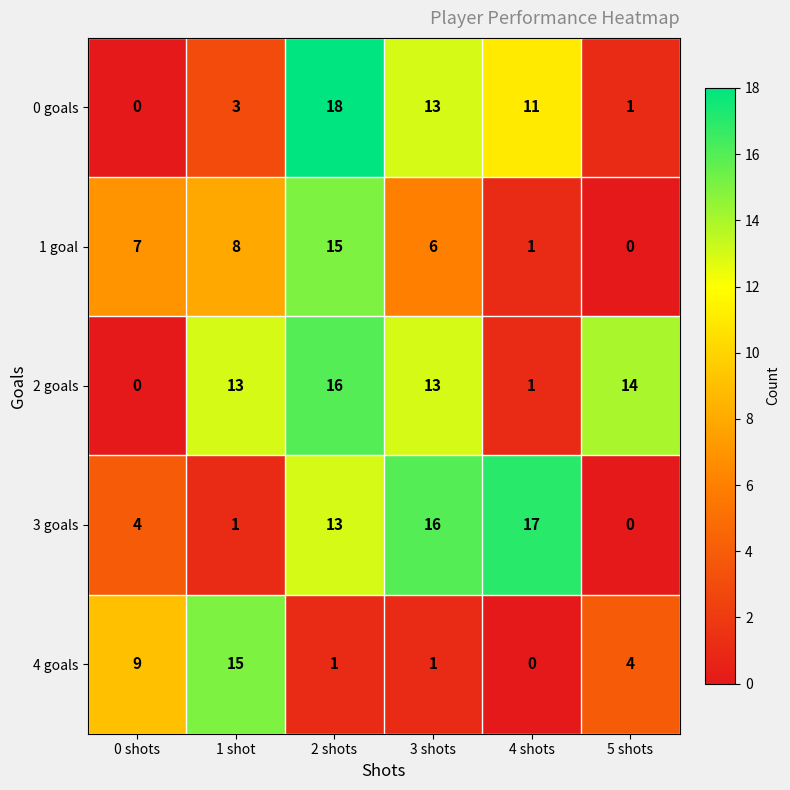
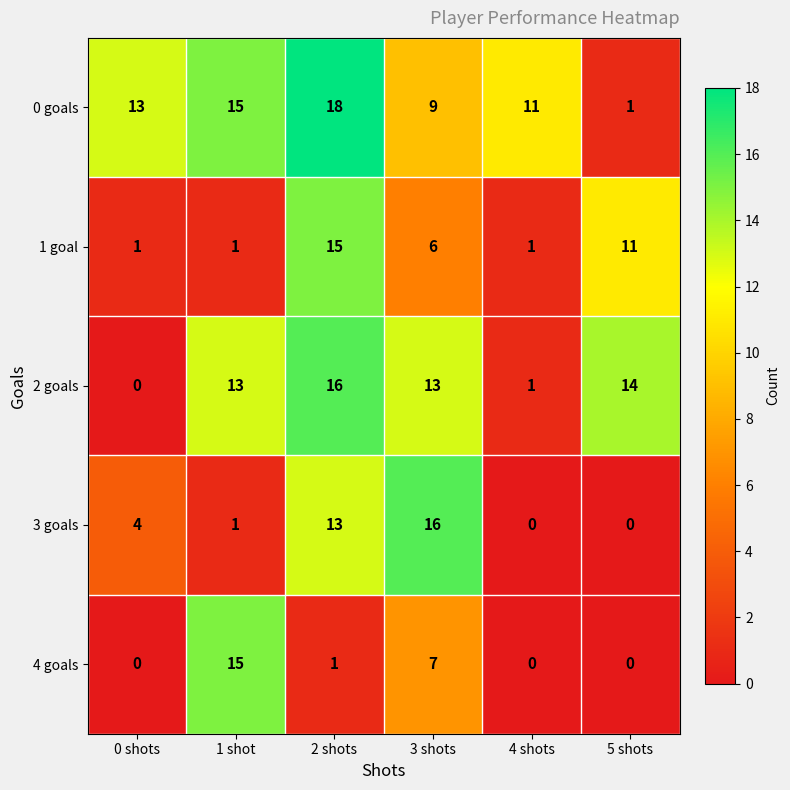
0 goals, 0 shots: 0 -> 13
0 goals, 1 shot: 3 -> 15
0 goals, 3 shots: 13 -> 9
1 goal, 0 shots: 7 -> 1
1 goal, 1 shot: 8 -> 1
1 goal, 5 shots: 0 -> 11
3 goals, 4 shots: 17 -> 0
4 goals, 0 shots: 9 -> 0
4 goals, 3 shots: 1 -> 7
4 goals, 5 shots: 4 -> 0
